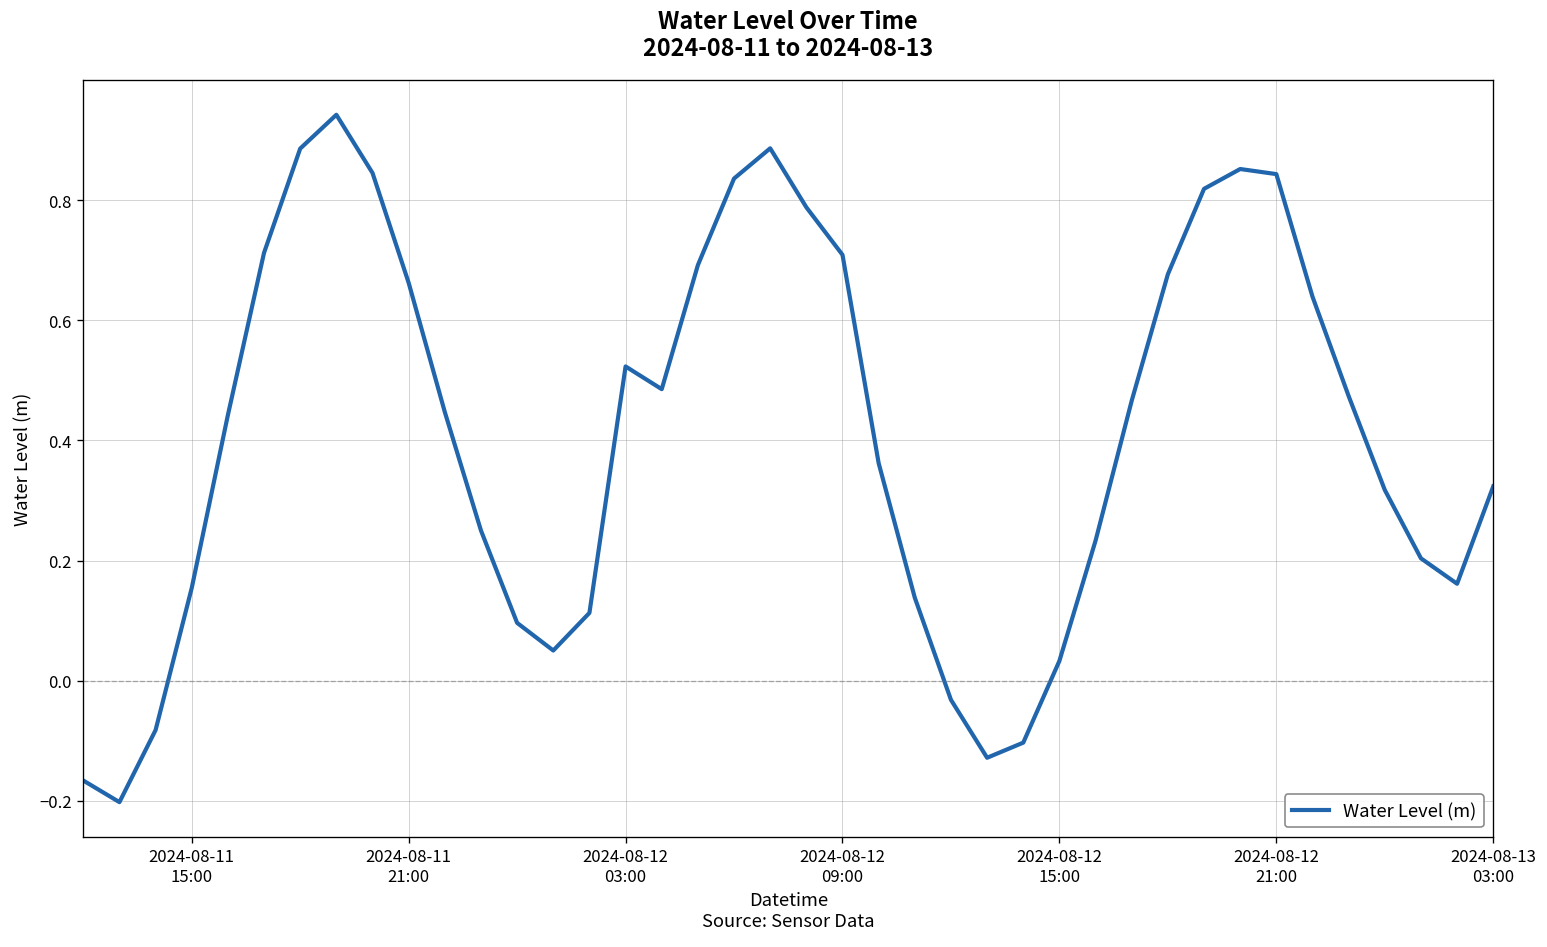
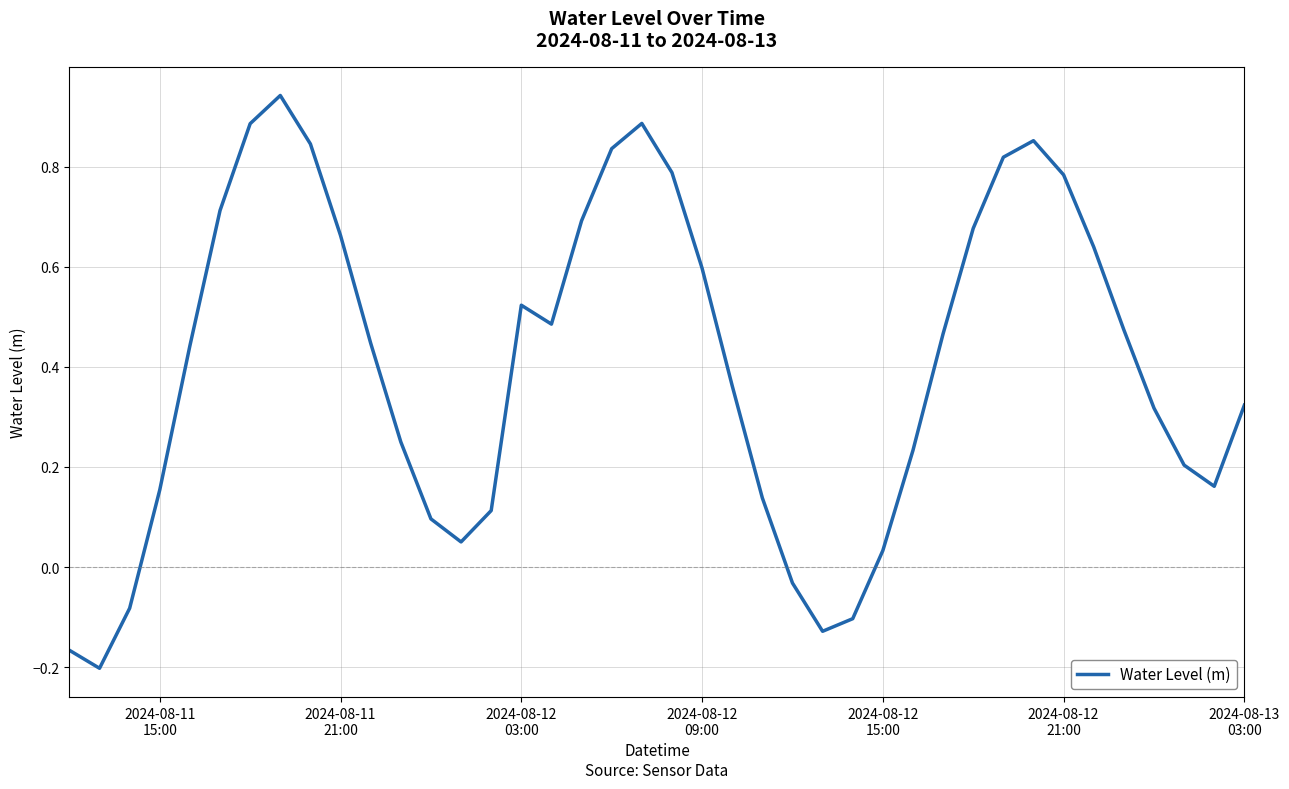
2024-08-12 09:00: 0.71 -> 0.60
2024-08-12 21:00: 0.84 -> 0.78
